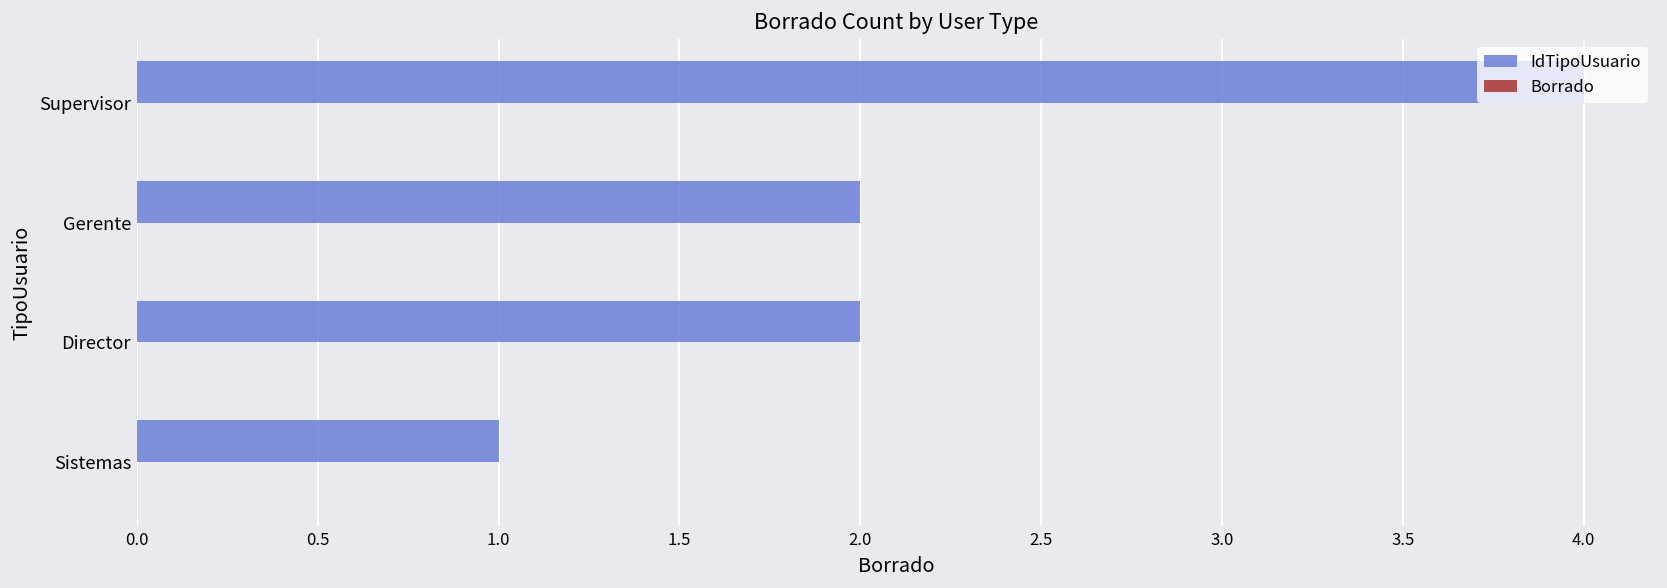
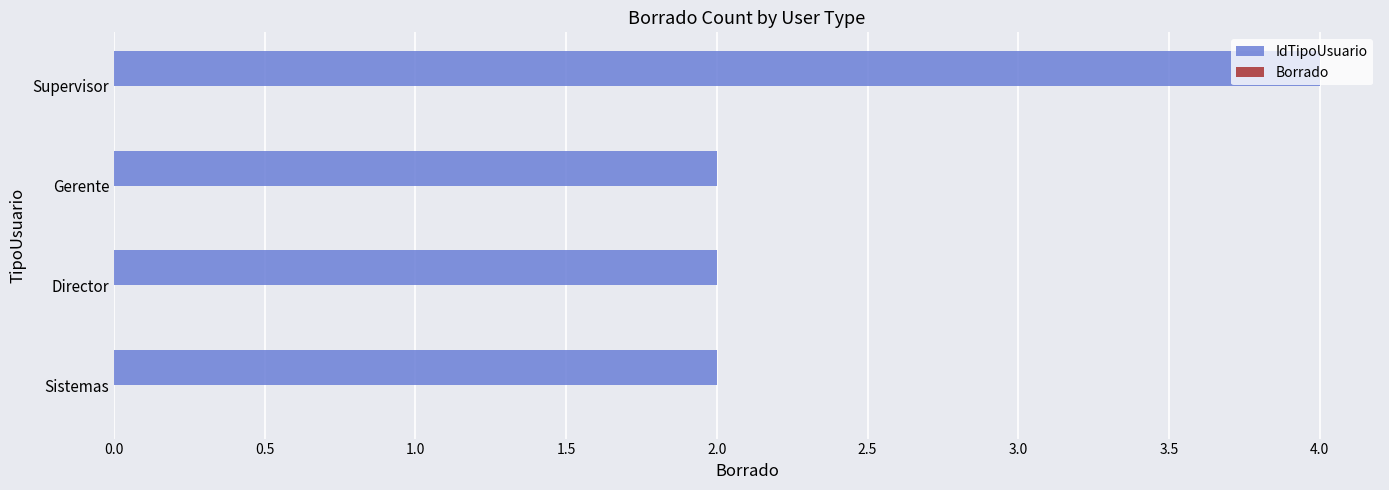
IdTipoUsuario, Sistemas: 1 -> 2
